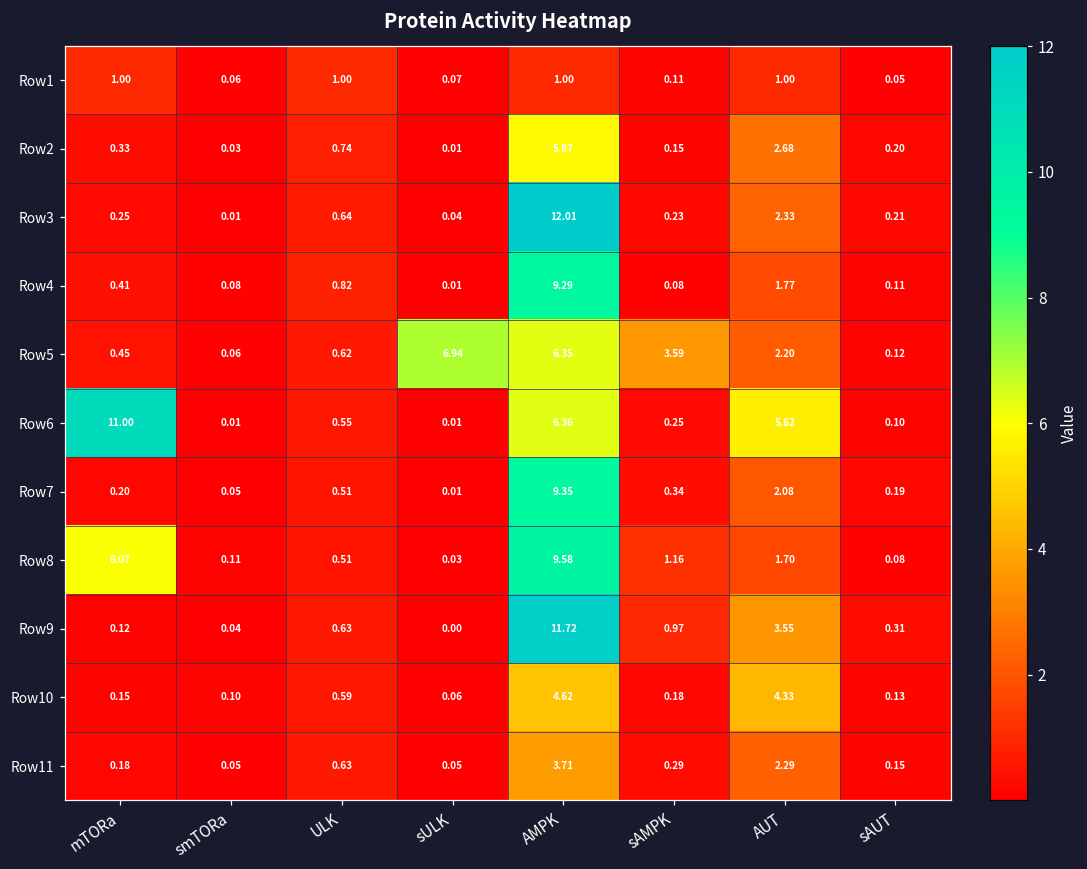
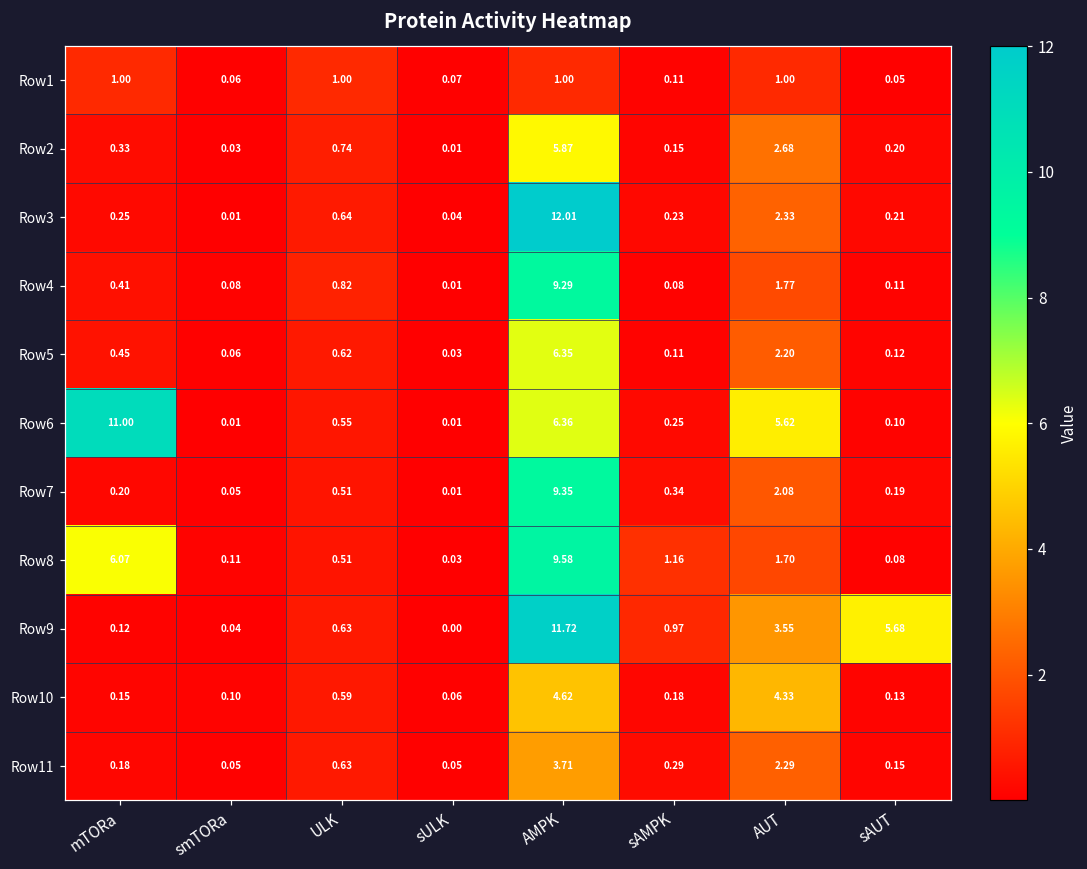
Row5, sULK: 6.94 -> 0.03
Row5, sAMPK: 3.59 -> 0.11
Row9, sAUT: 0.31 -> 5.68
